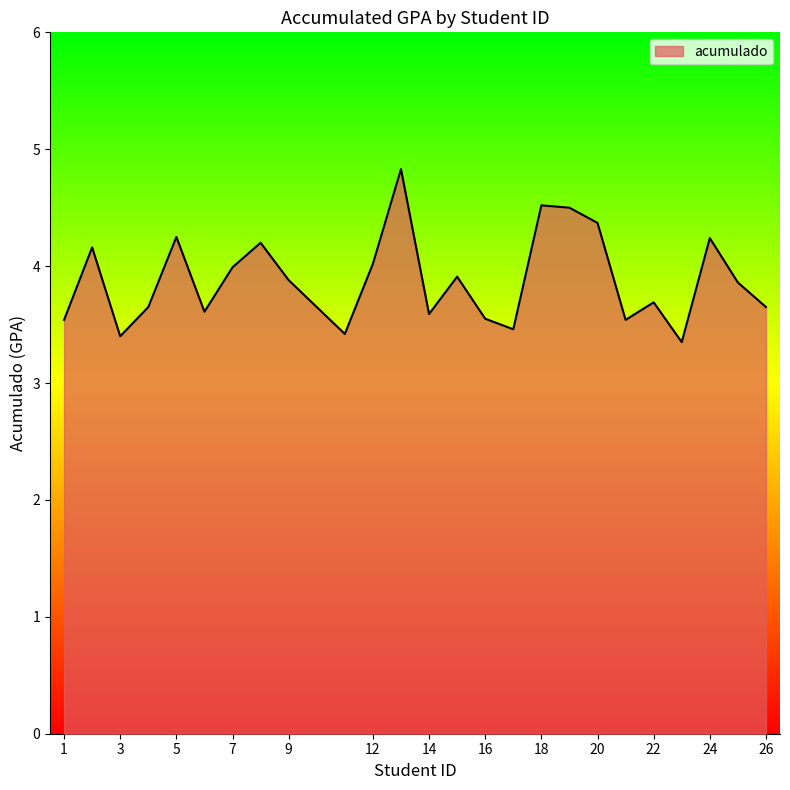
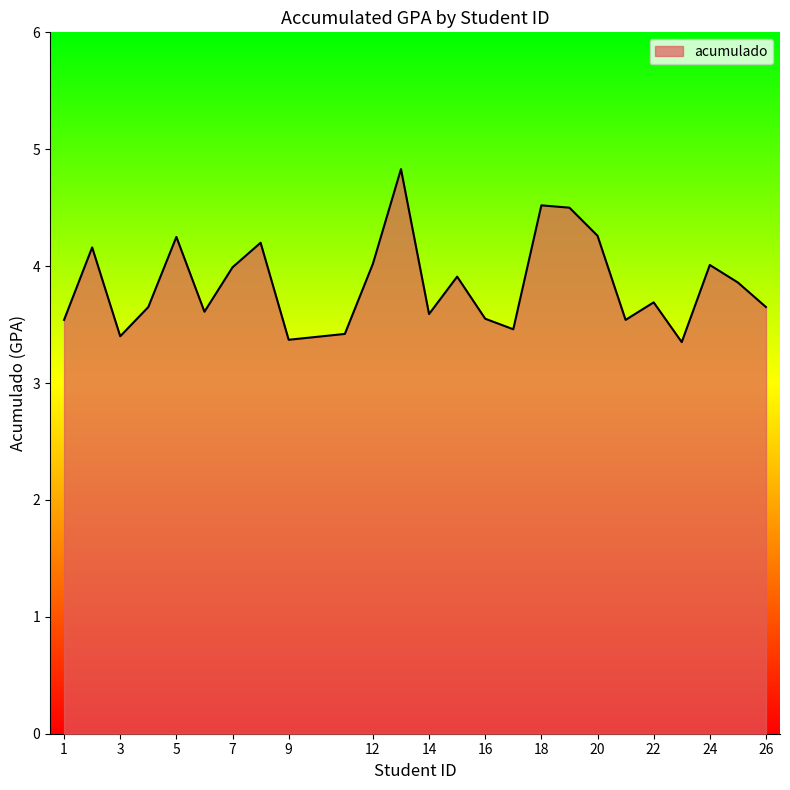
9: 3.88 -> 3.37
20: 4.37 -> 4.26
24: 4.24 -> 4.01
